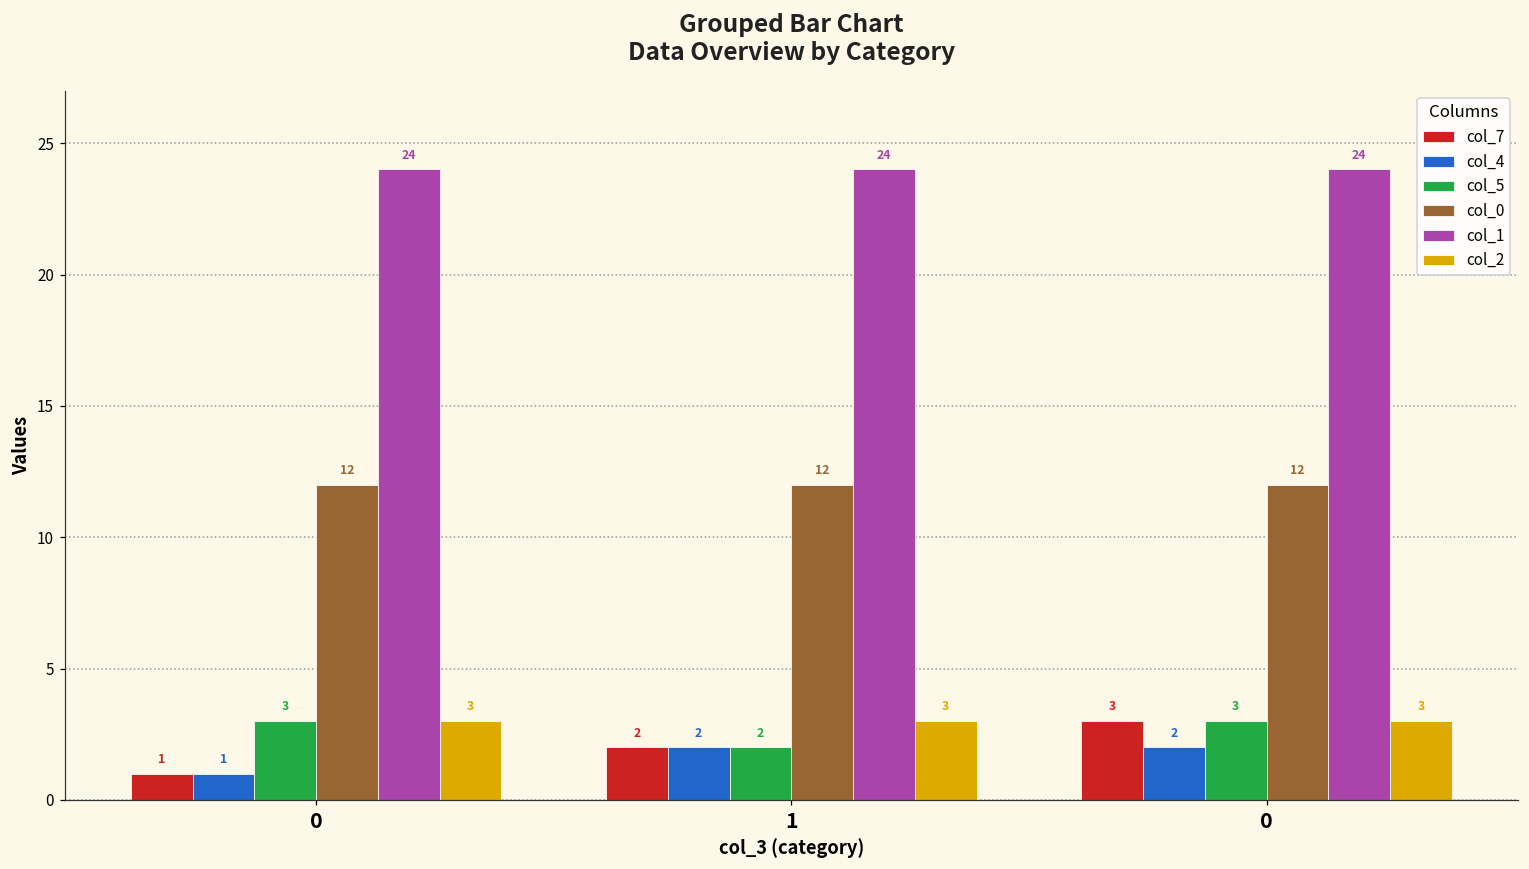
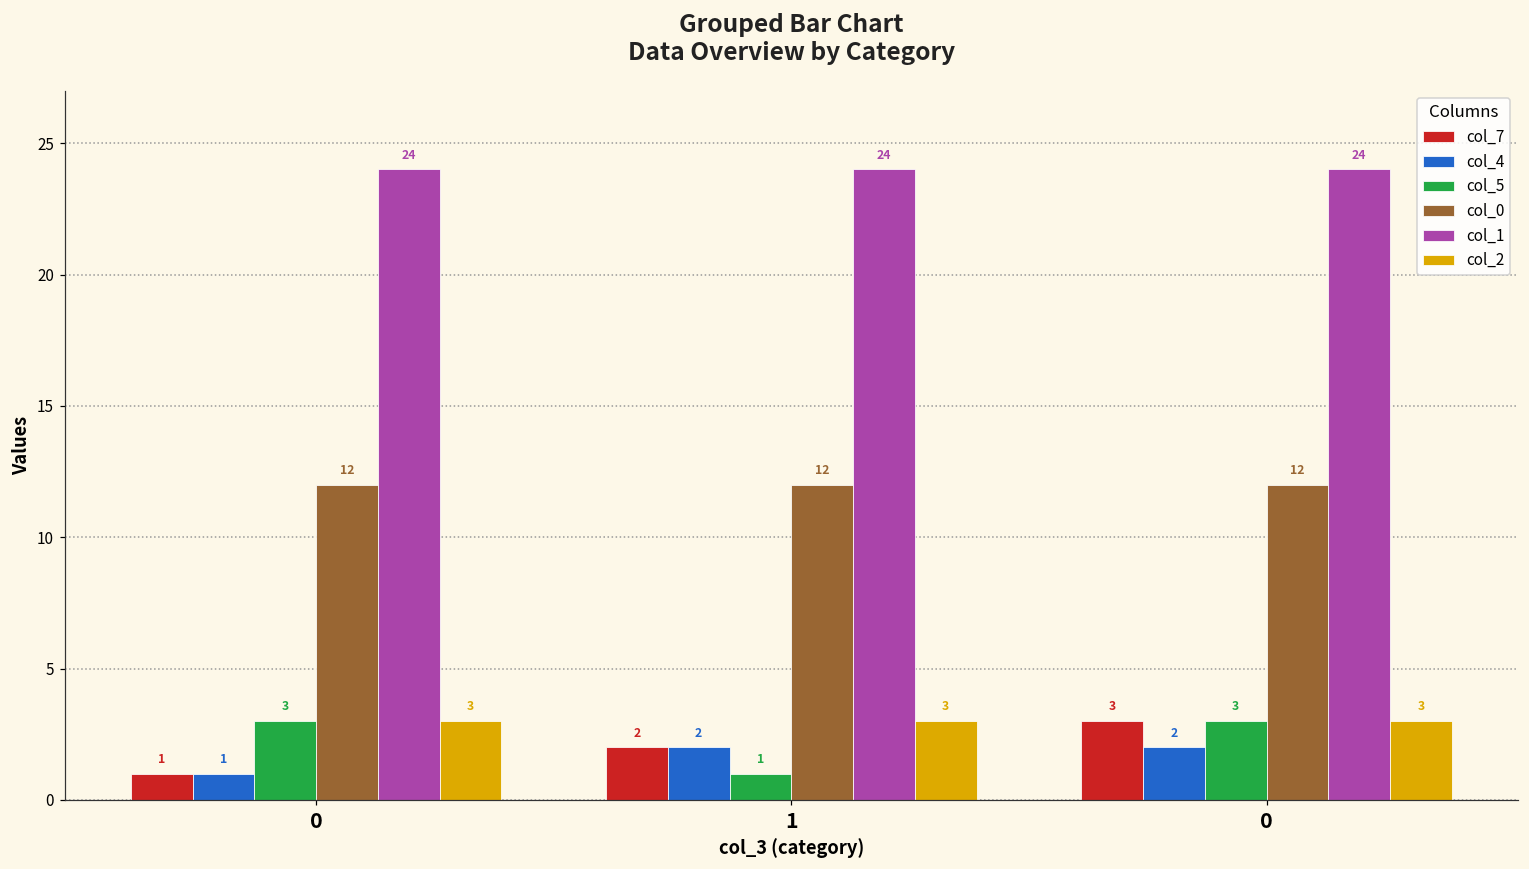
col_5, 1: 2 -> 1
